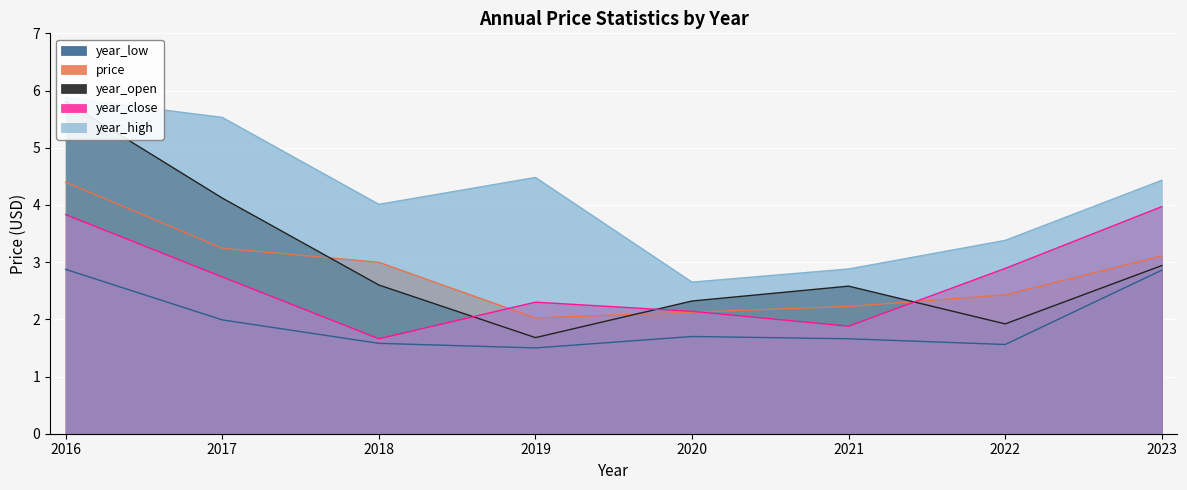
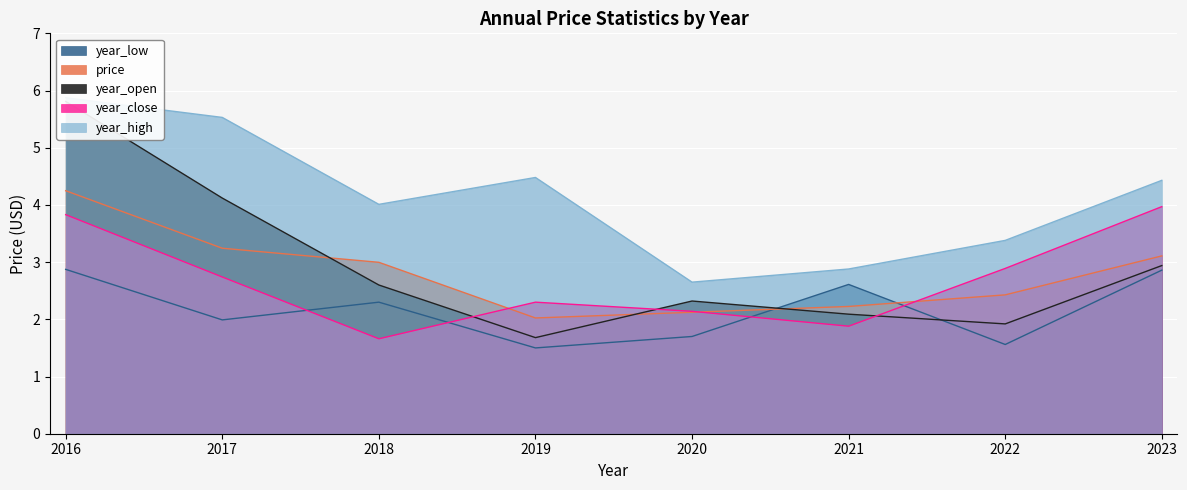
price, 2016: 4.4 -> 4.2
year_low, 2018: 1.6 -> 2.3
year_low, 2021: 1.7 -> 2.6
year_open, 2021: 2.6 -> 2.1
